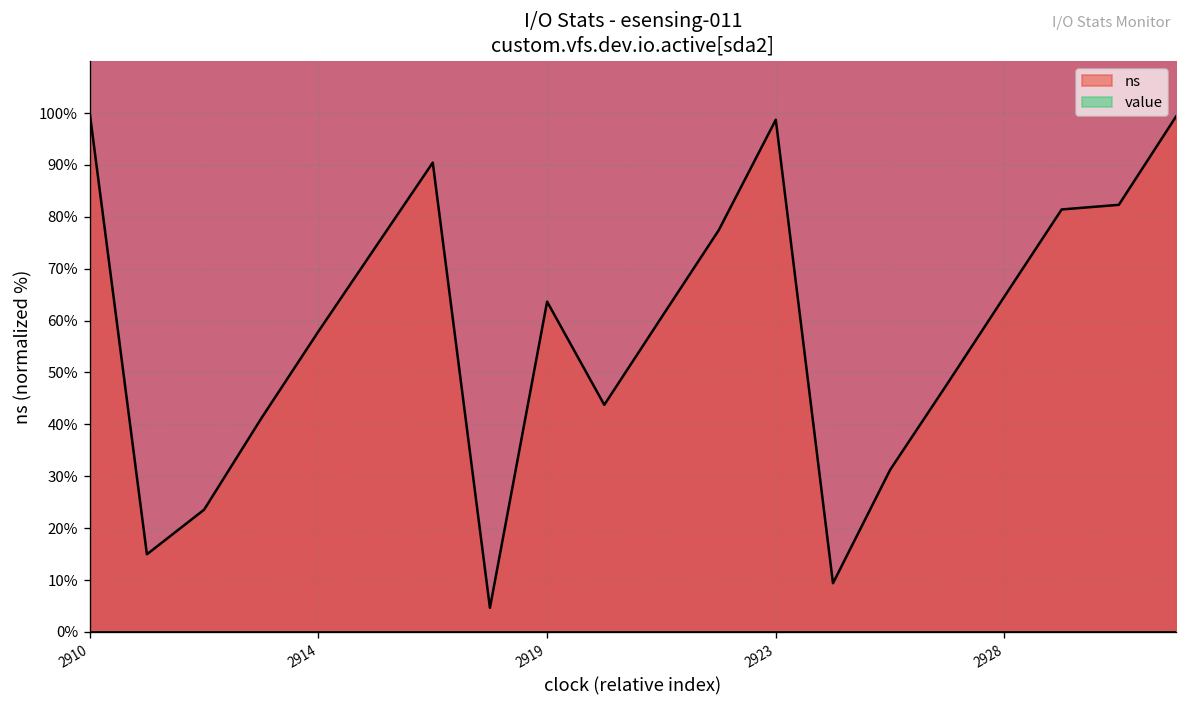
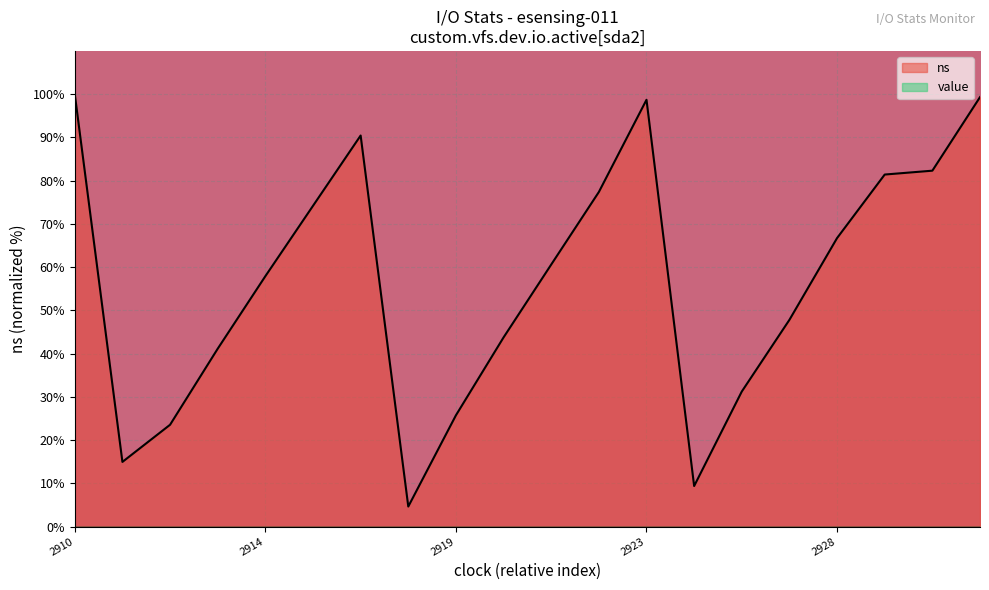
ns, 2919: 64% -> 26%
ns, 2928: 65% -> 67%
